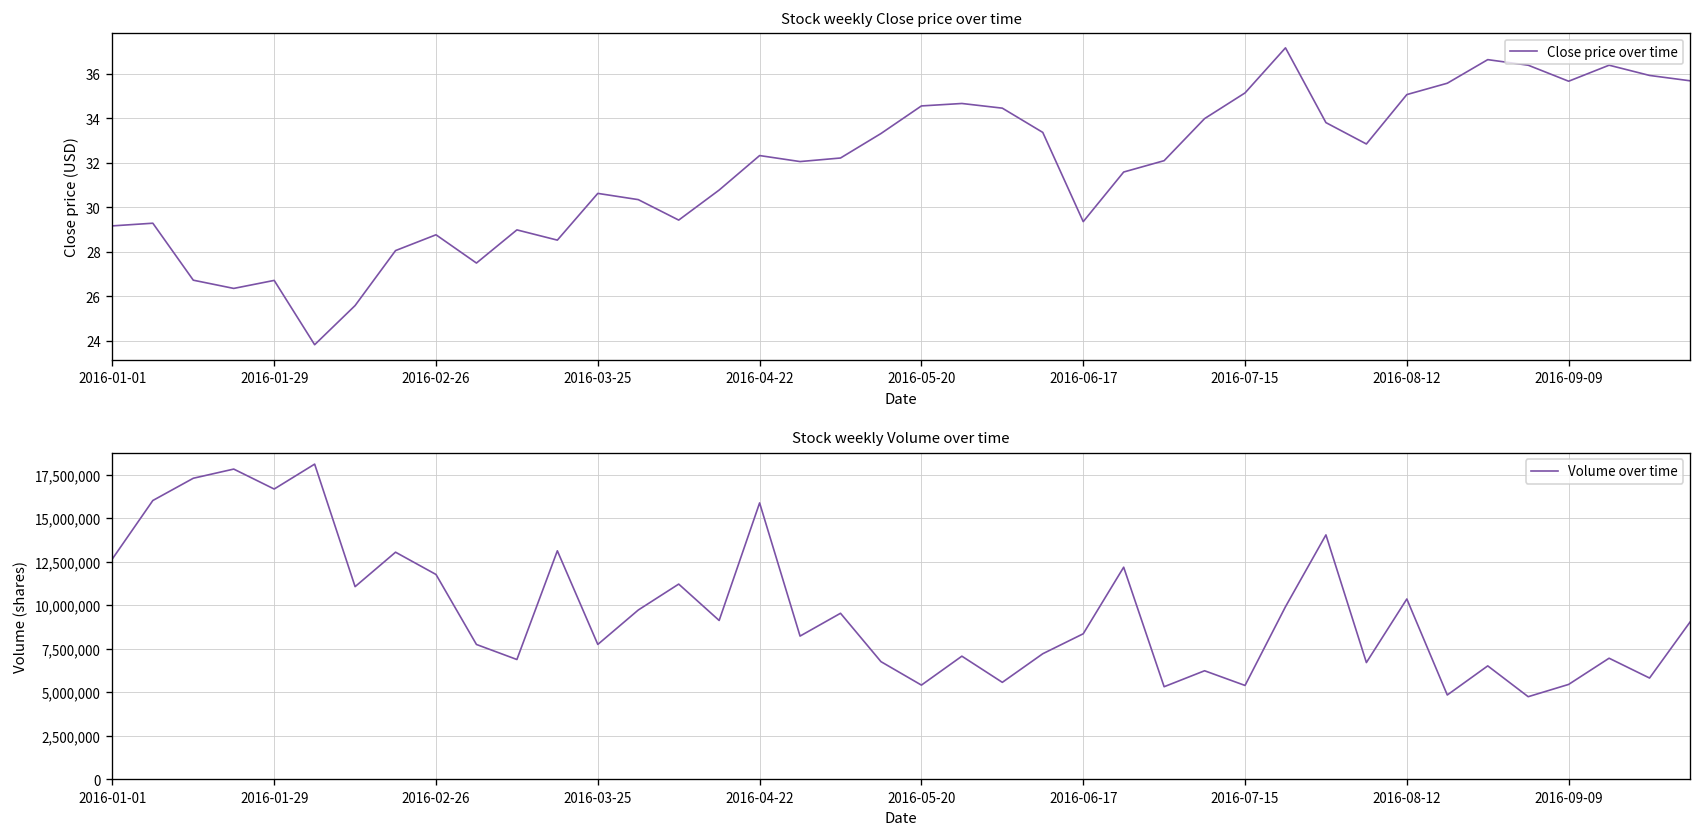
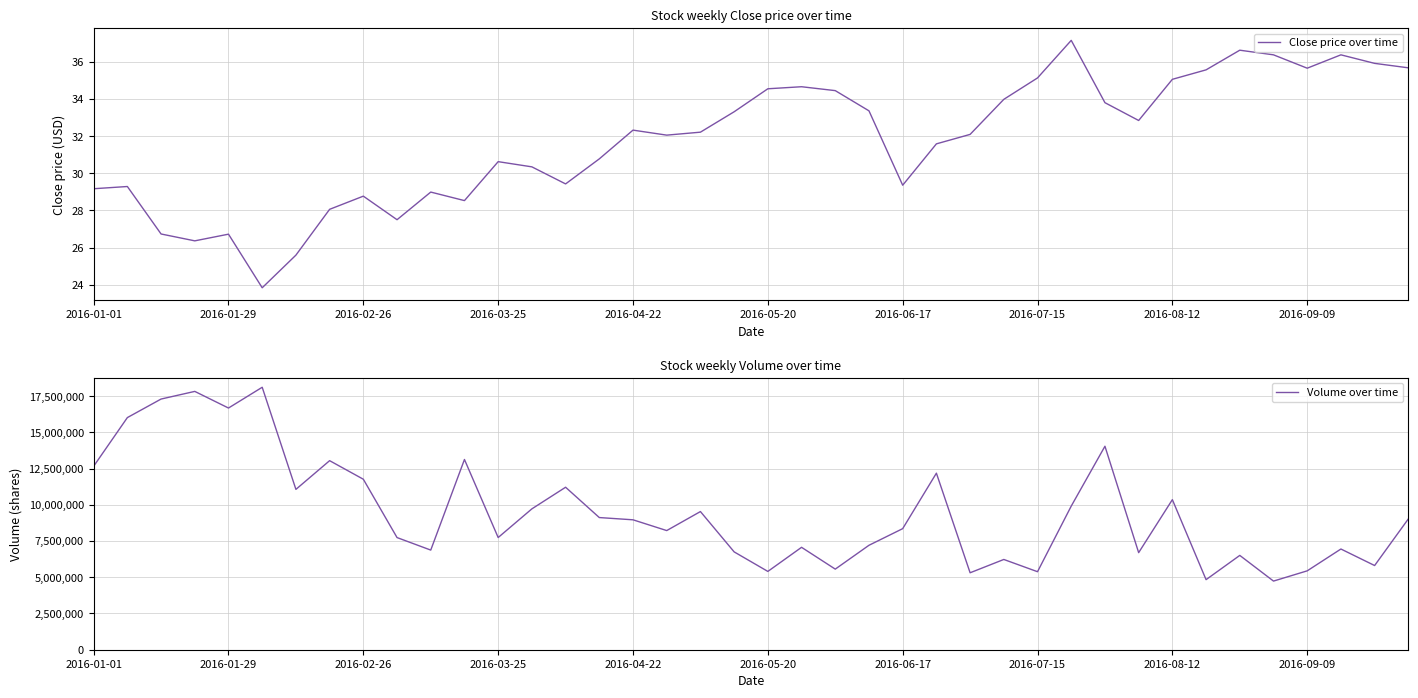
Stock weekly Volume over time, 2016-04-22: 15,900,000 -> 9,000,000
